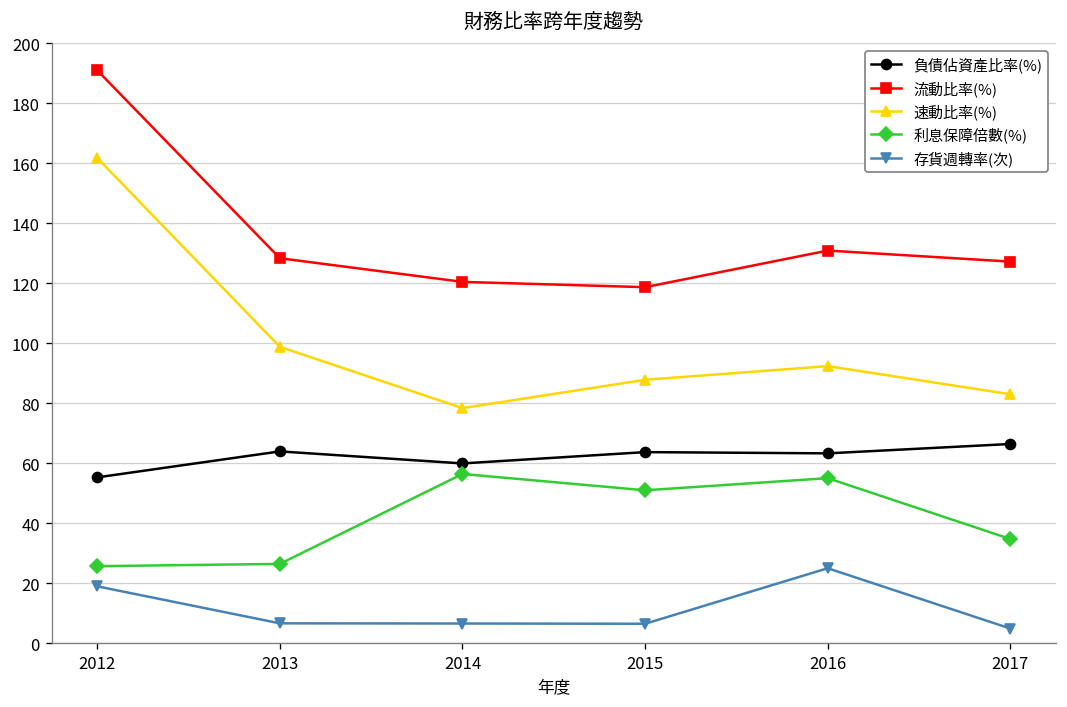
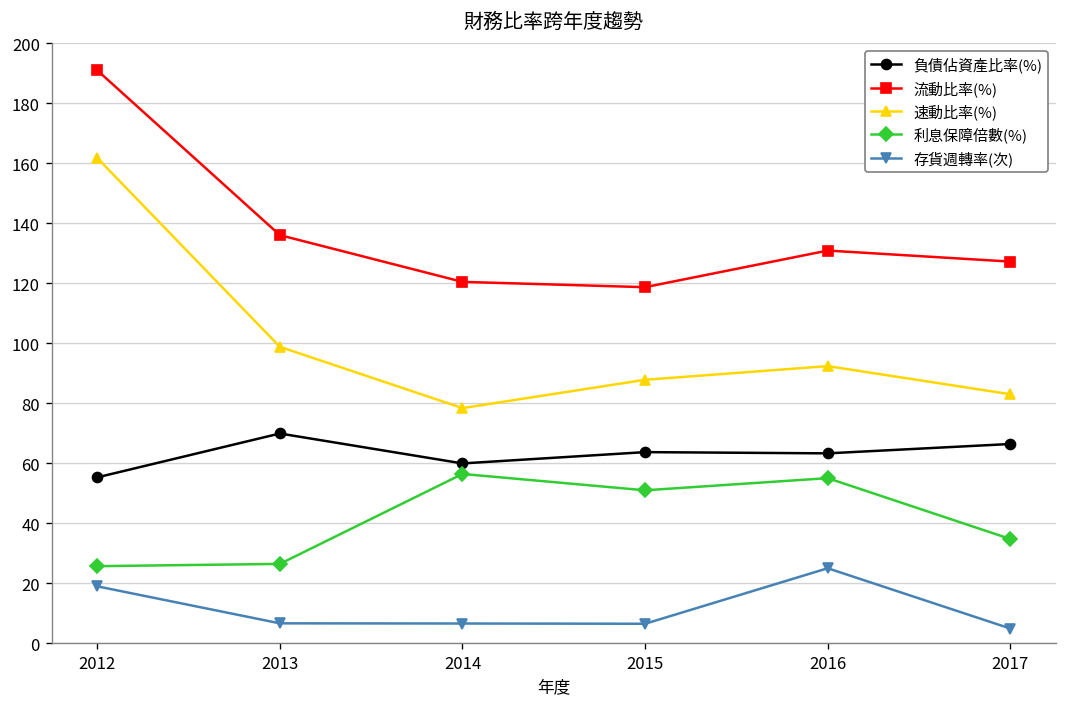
負債佔資產比率(%), 2013: 64 -> 70
流動比率(%), 2013: 128 -> 136
